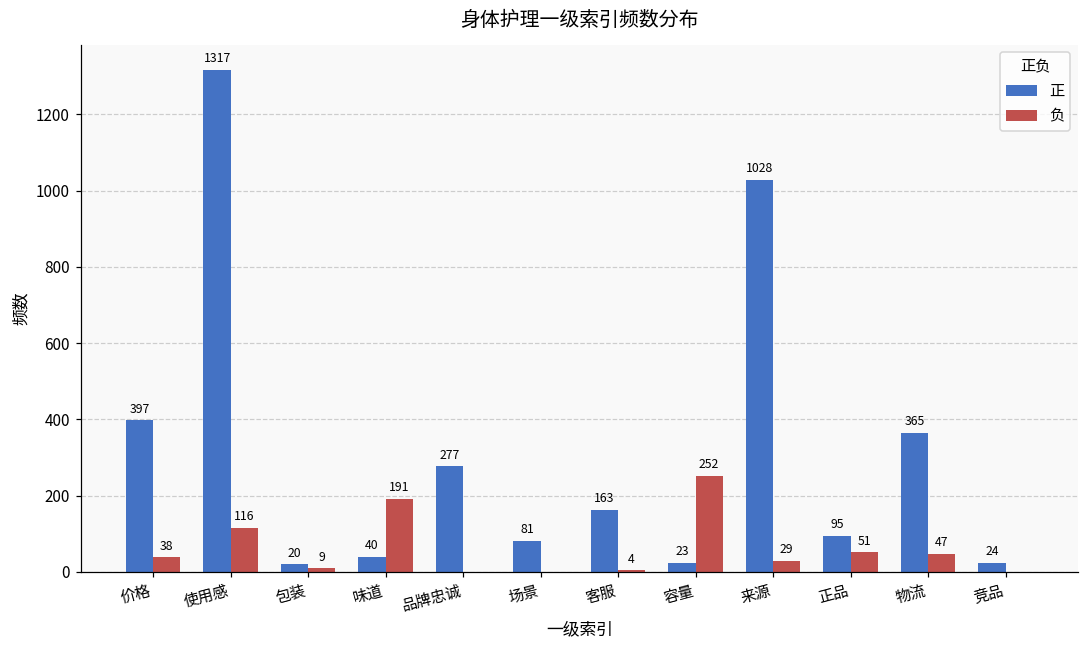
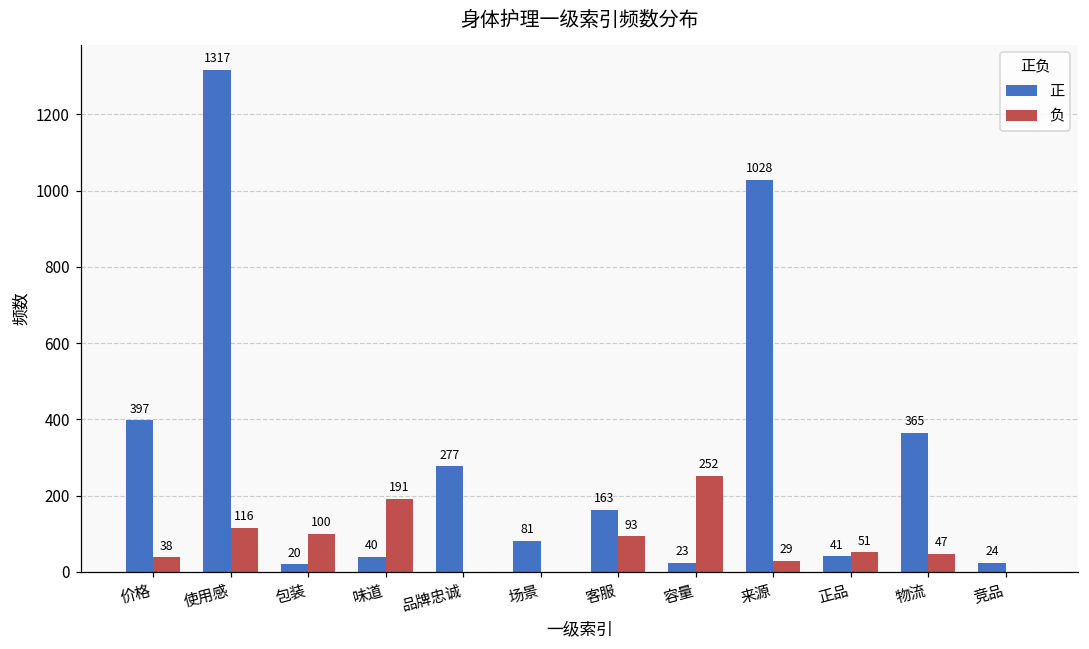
负, 包装: 9 -> 100
负, 客服: 4 -> 93
正, 正品: 95 -> 41
